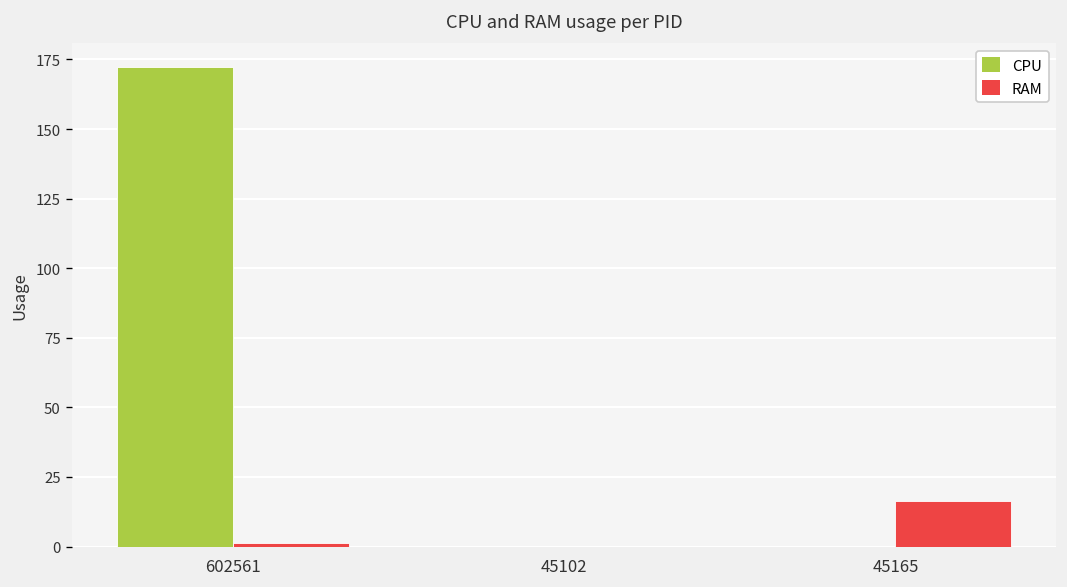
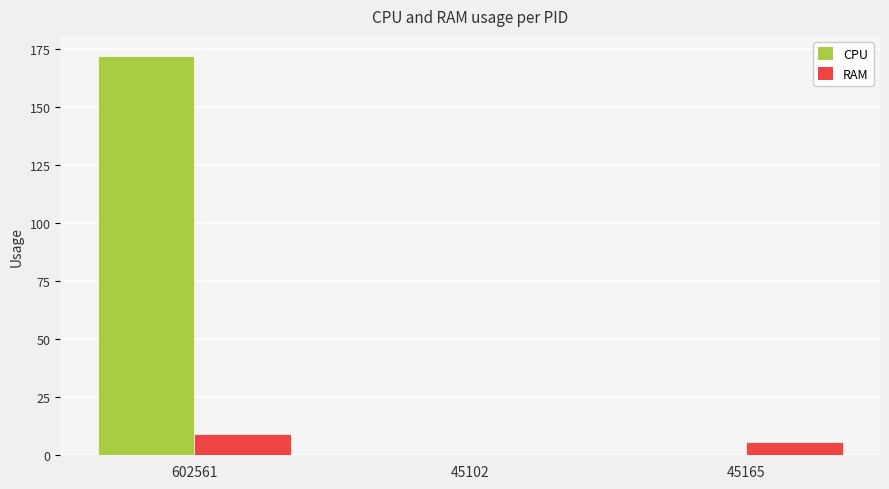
RAM, 602561: 1 -> 9
RAM, 45165: 16 -> 6
